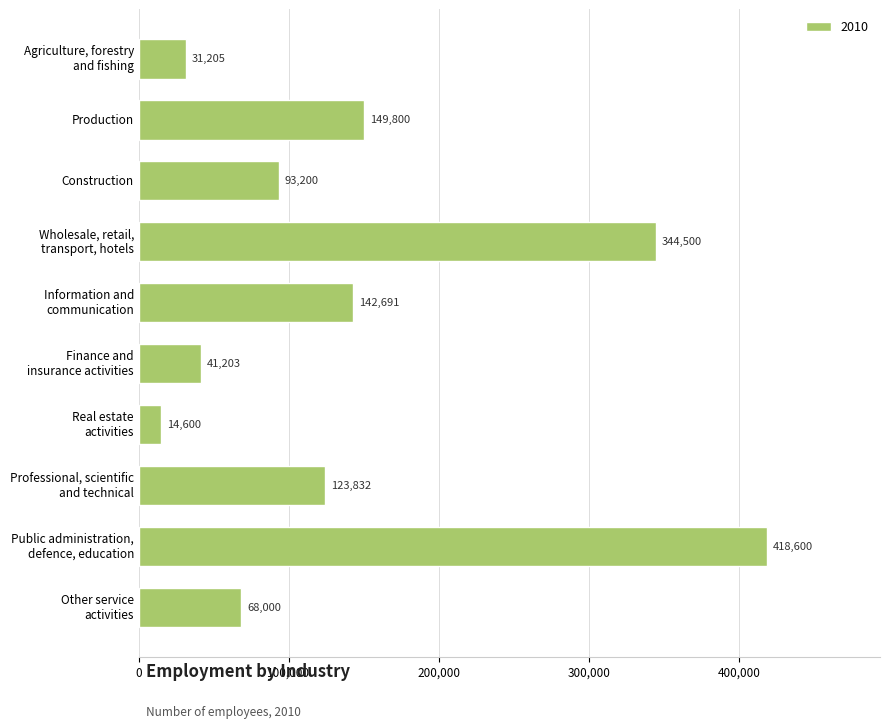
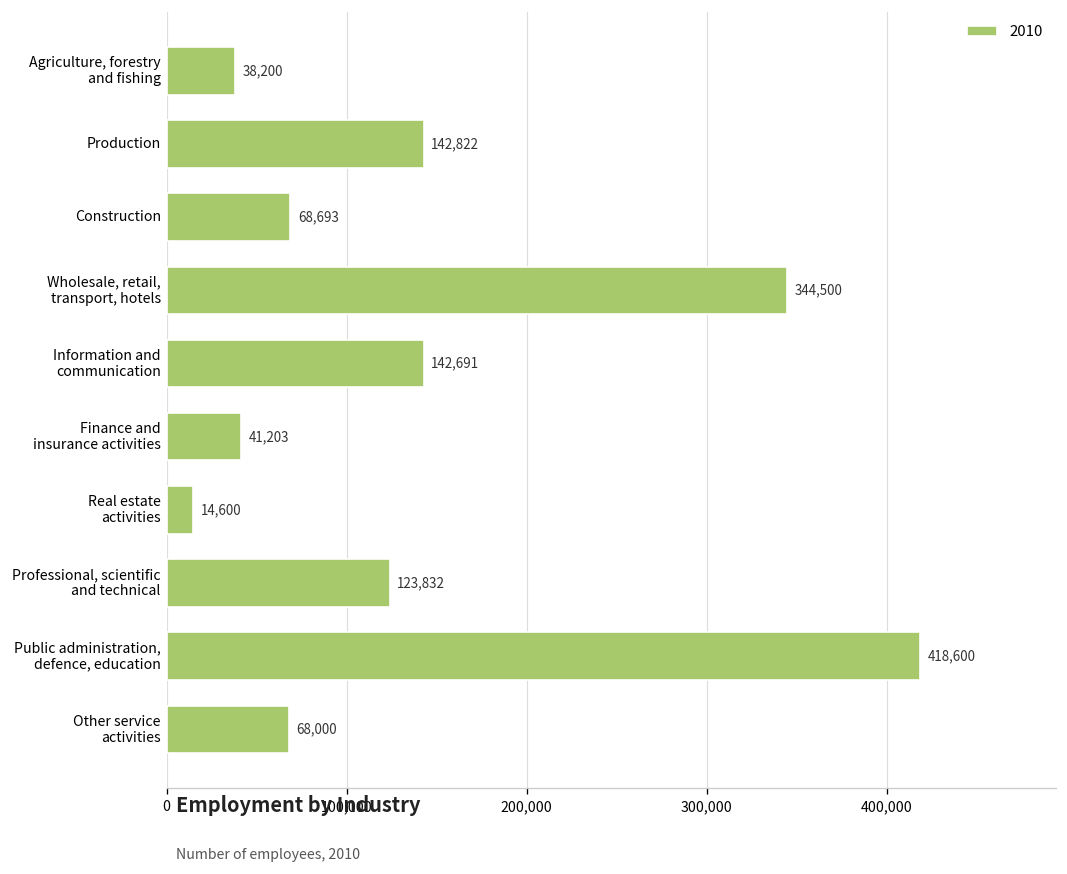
Agriculture, forestry and fishing: 31,205 -> 38,200
Production: 149,800 -> 142,822
Construction: 93,200 -> 68,693
